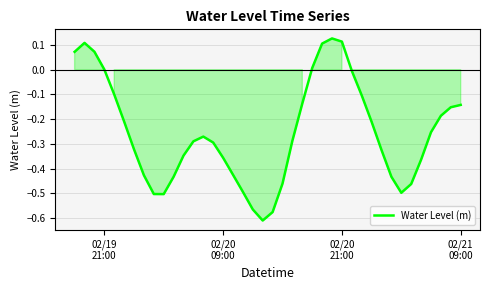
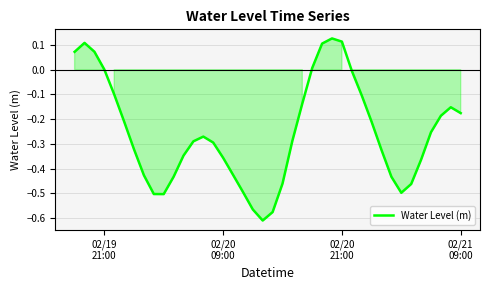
02/21 09:00: -0.14 -> -0.18
